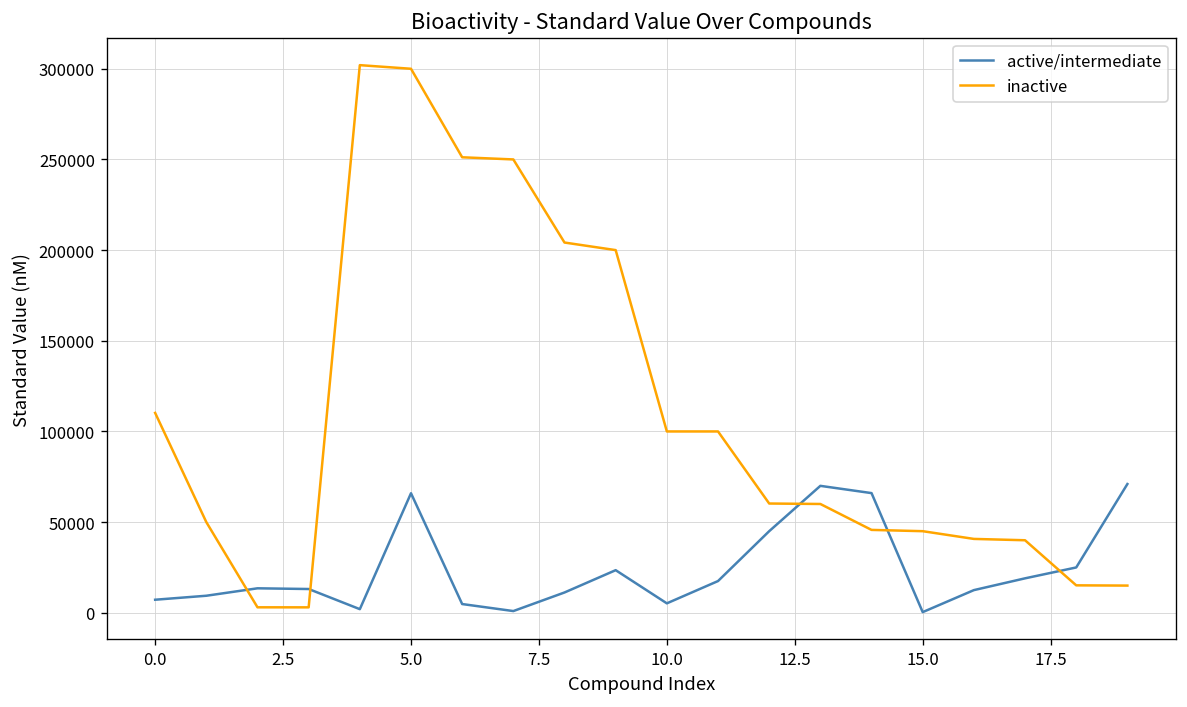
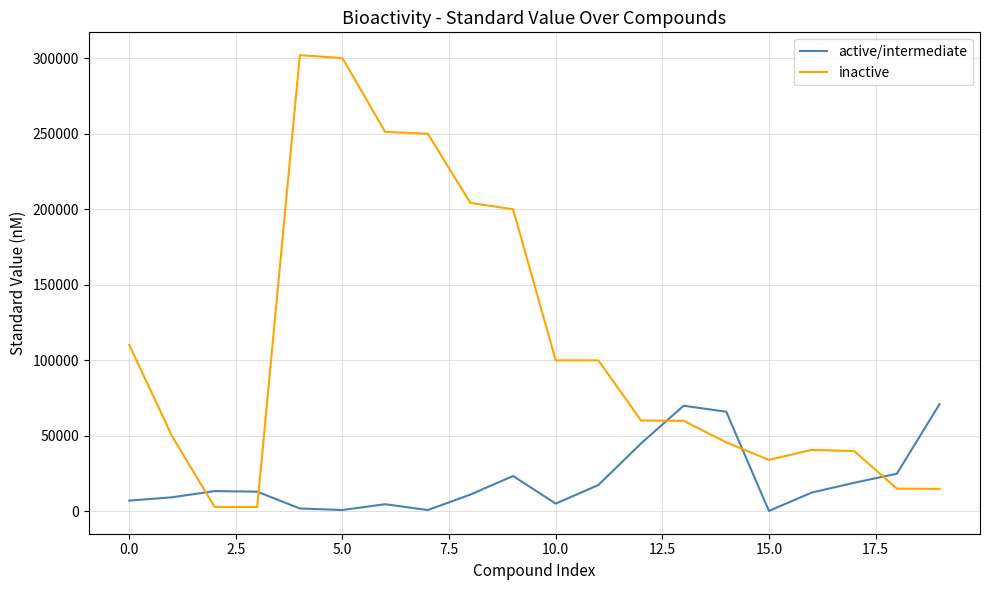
active/intermediate, 5.0: 66000 -> 1000
inactive, 15.0: 45000 -> 34000
